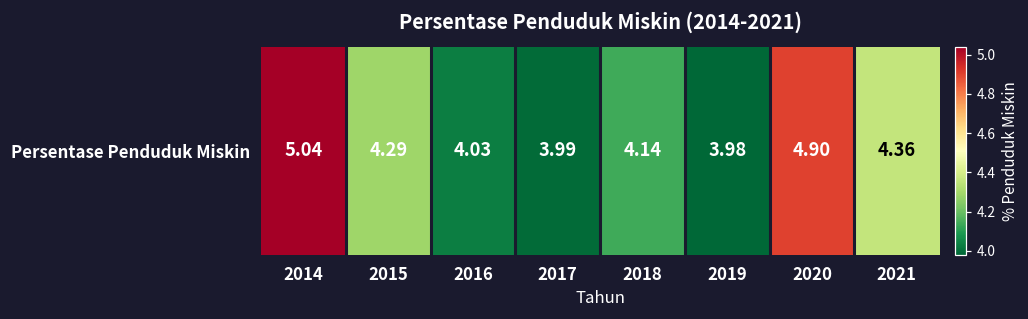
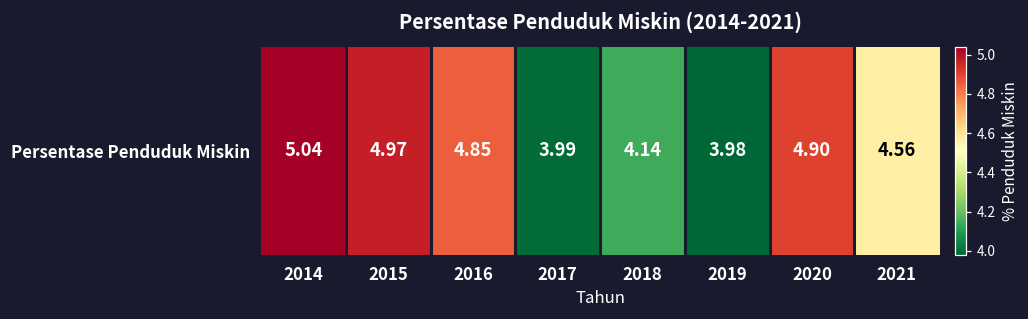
Persentase Penduduk Miskin, 2015: 4.29 -> 4.97
Persentase Penduduk Miskin, 2016: 4.03 -> 4.85
Persentase Penduduk Miskin, 2021: 4.36 -> 4.56
